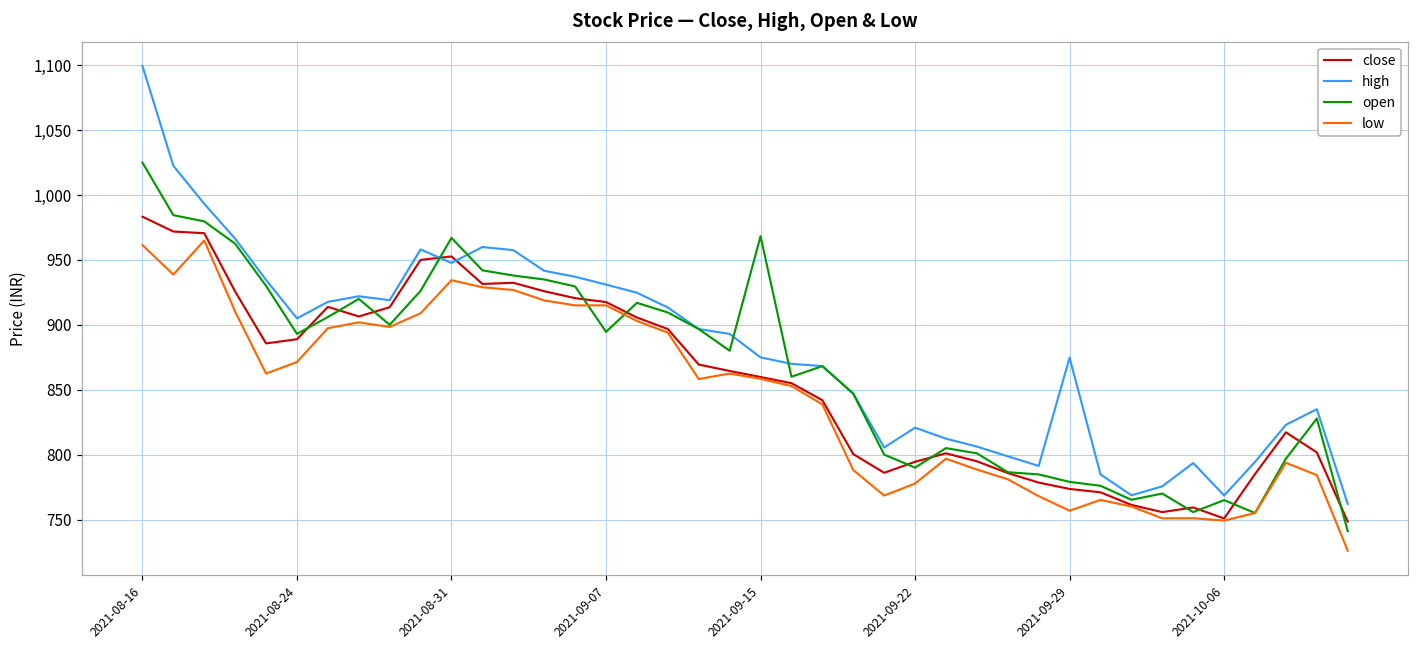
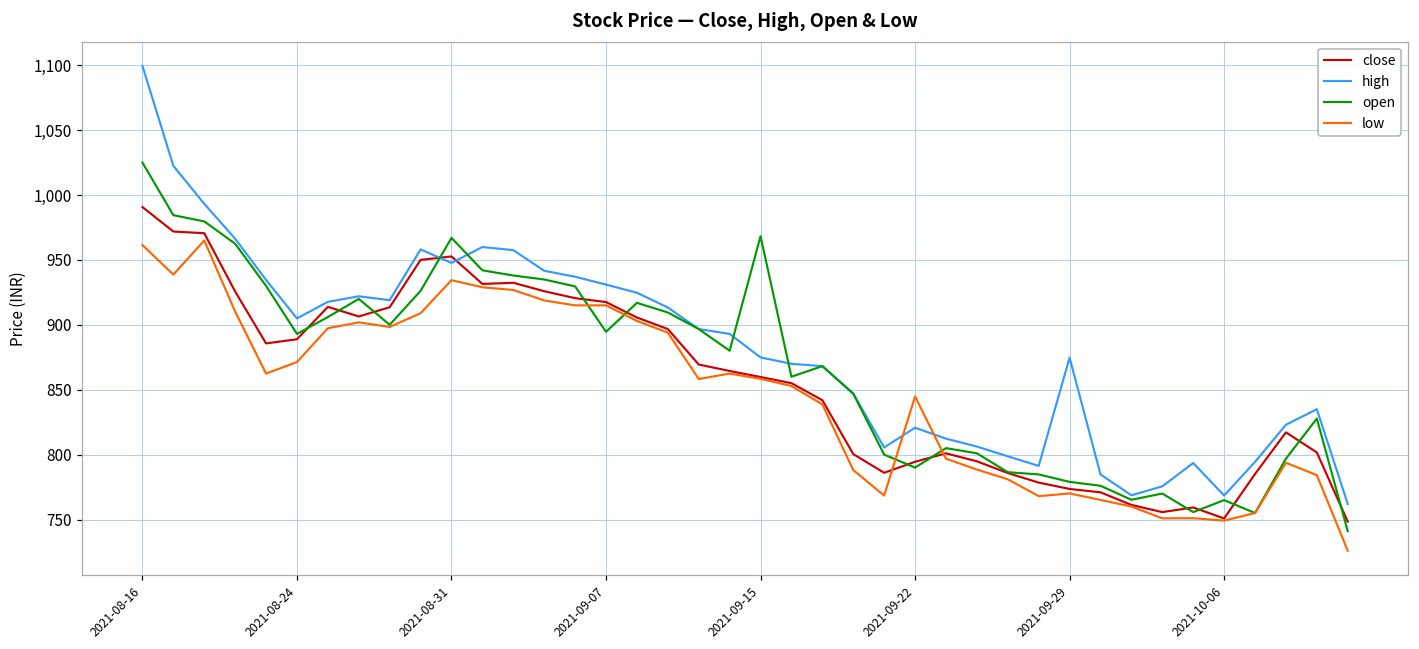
close, 2021-08-16: 983 -> 991
low, 2021-09-22: 778 -> 845
low, 2021-09-29: 757 -> 770
